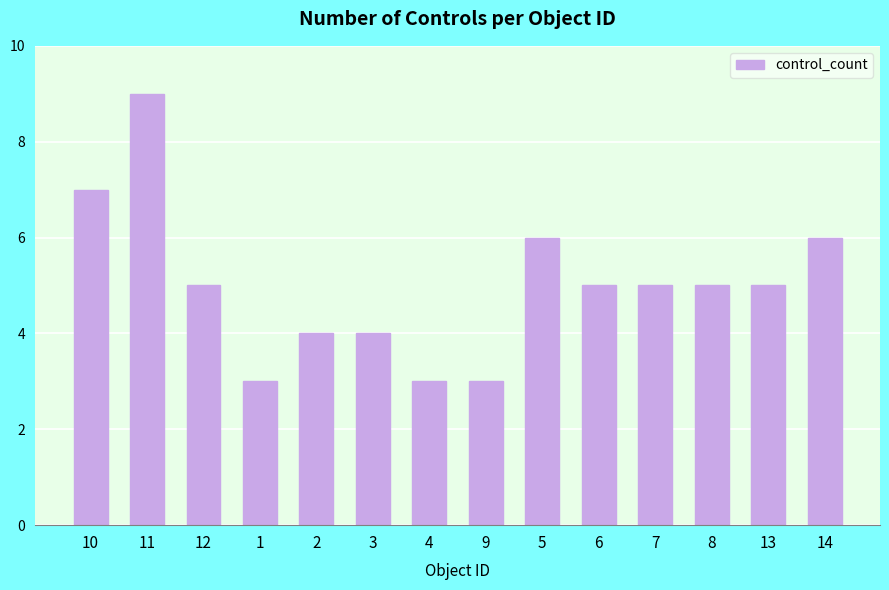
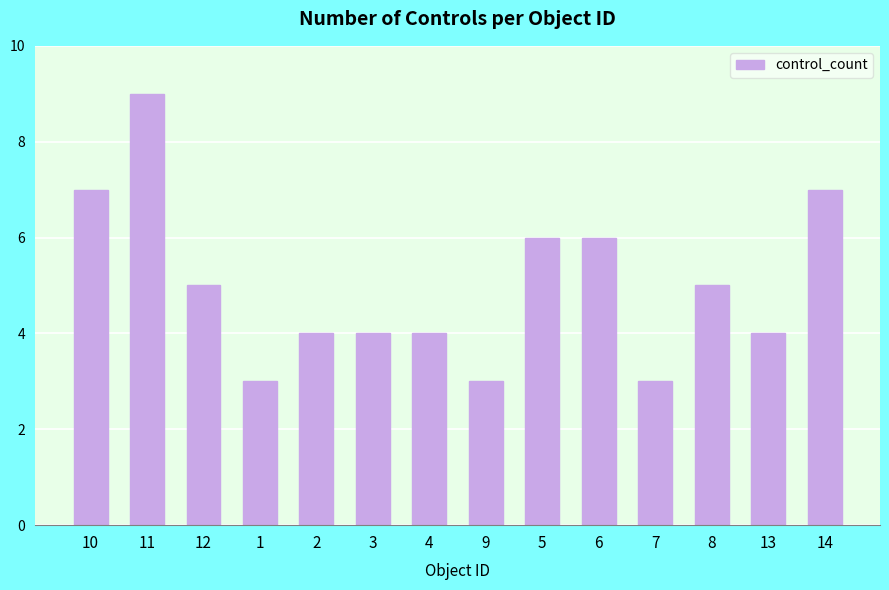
4: 3 -> 4
6: 5 -> 6
7: 5 -> 3
13: 5 -> 4
14: 6 -> 7
